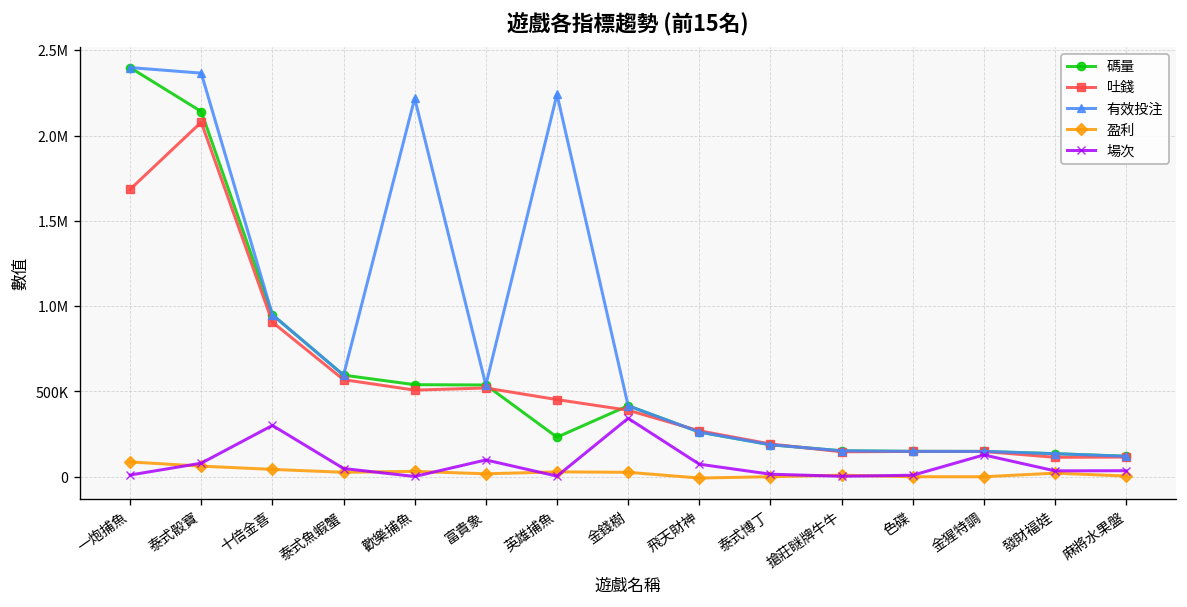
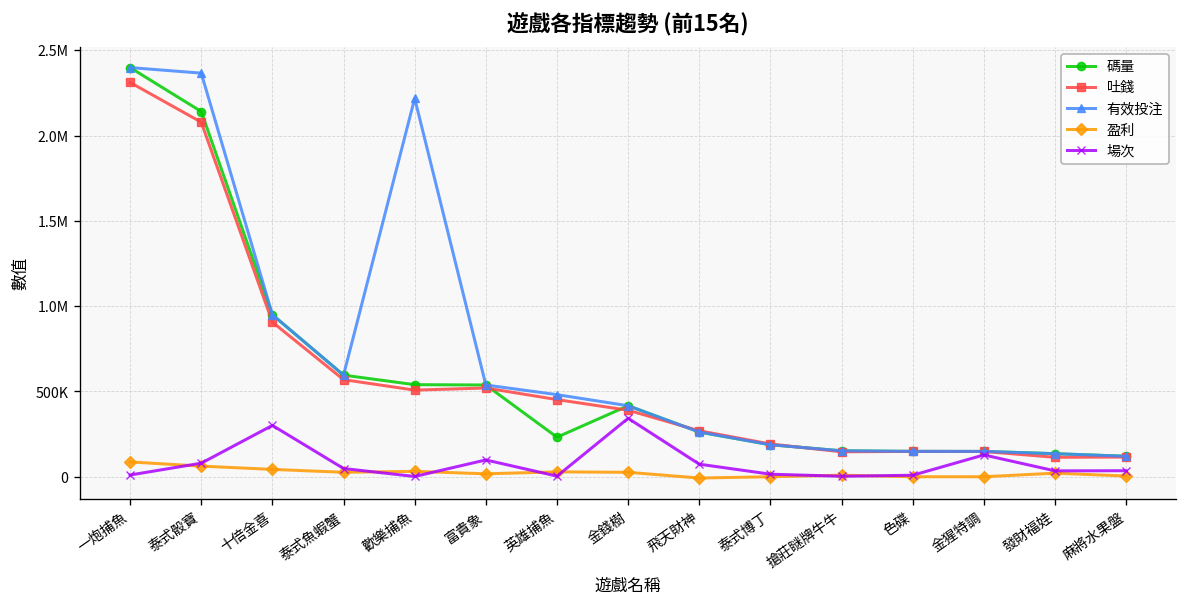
吐錢, 一炮捕魚: 1680000 -> 2310000
有效投注, 英雄捕魚: 2240000 -> 480000
